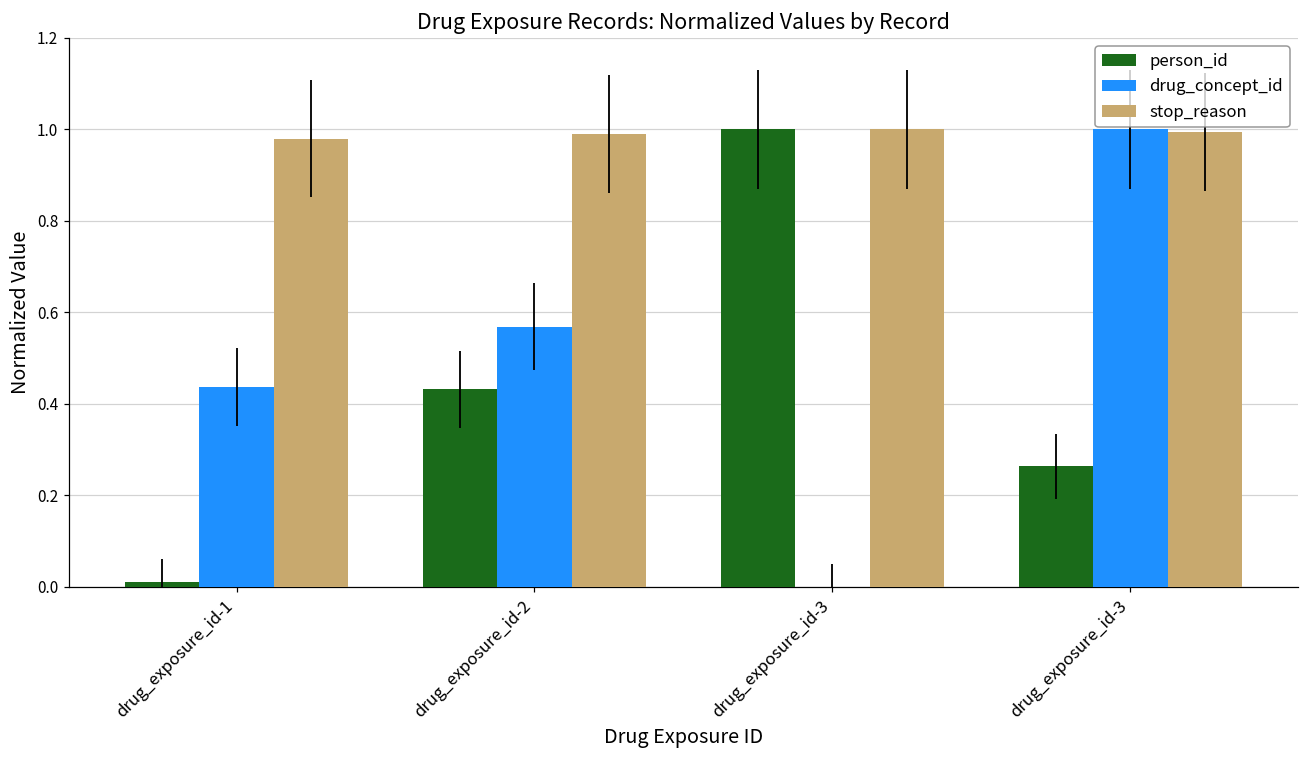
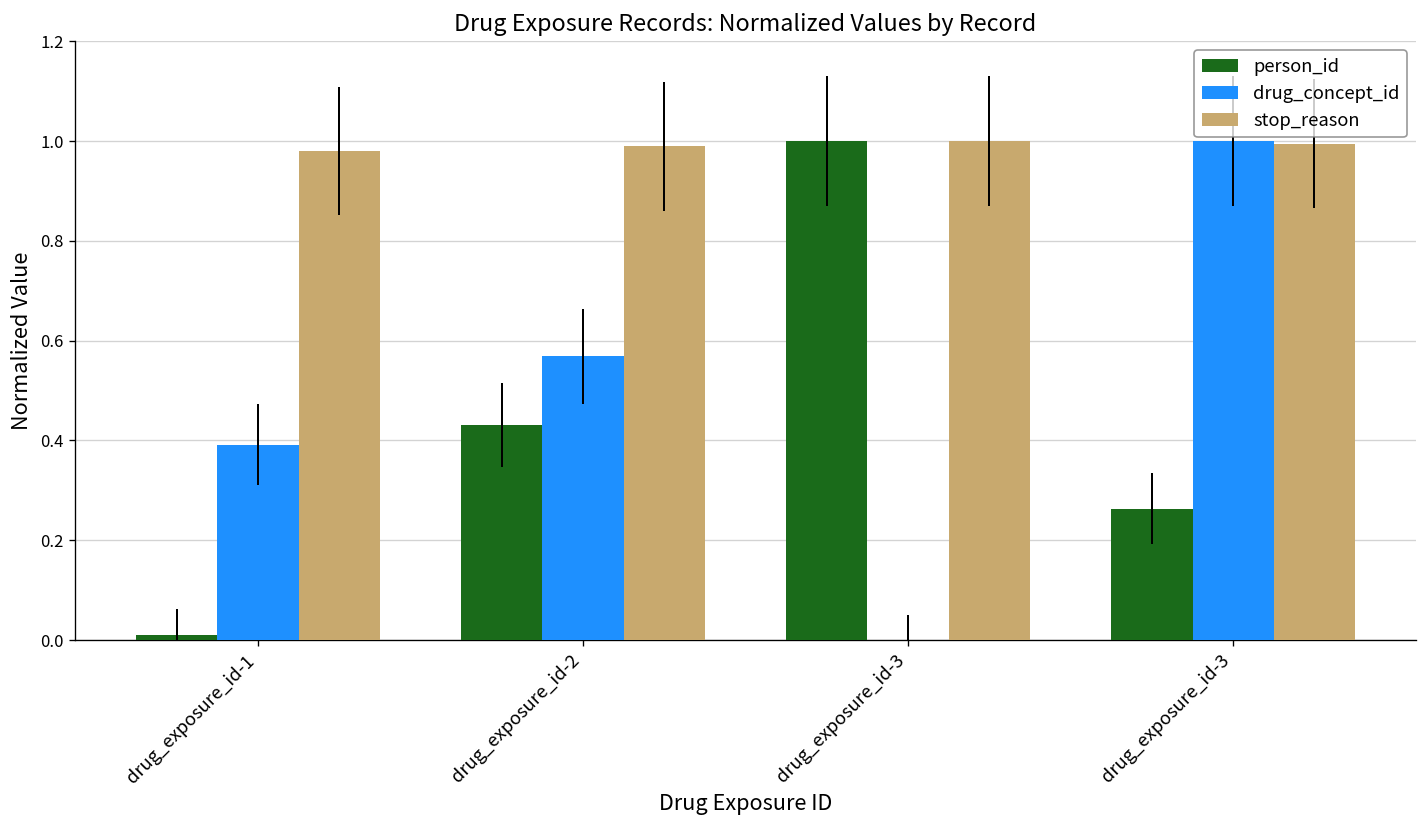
drug_concept_id, drug_exposure_id-1: 0.44 -> 0.39
